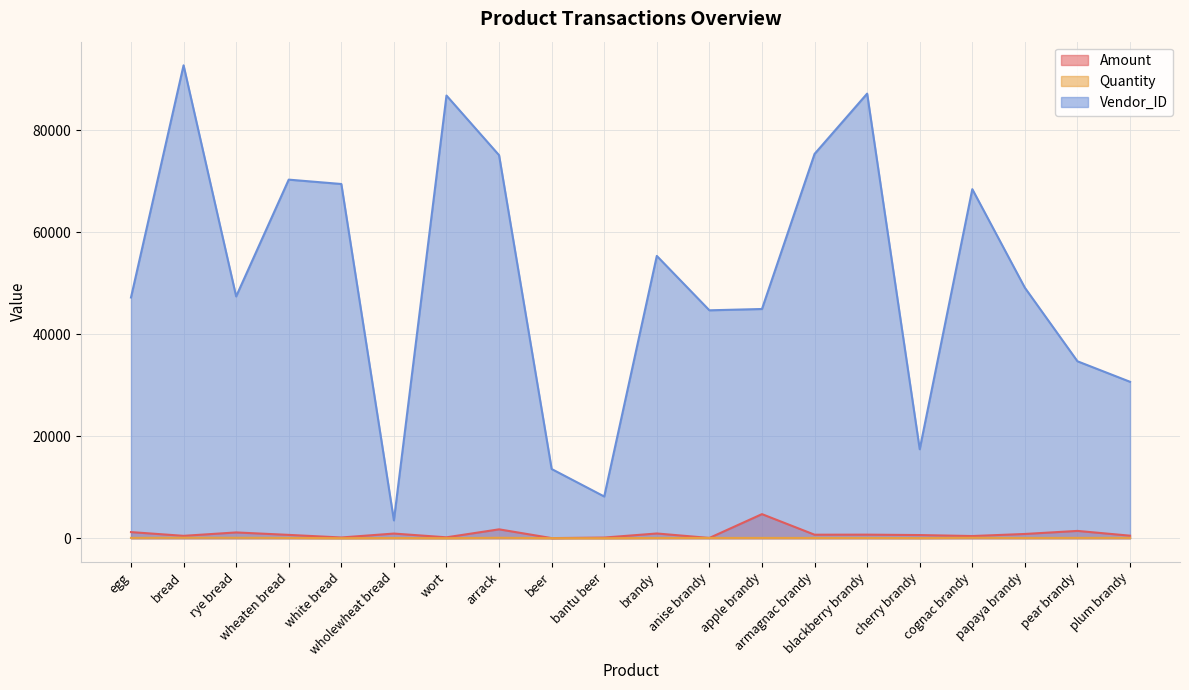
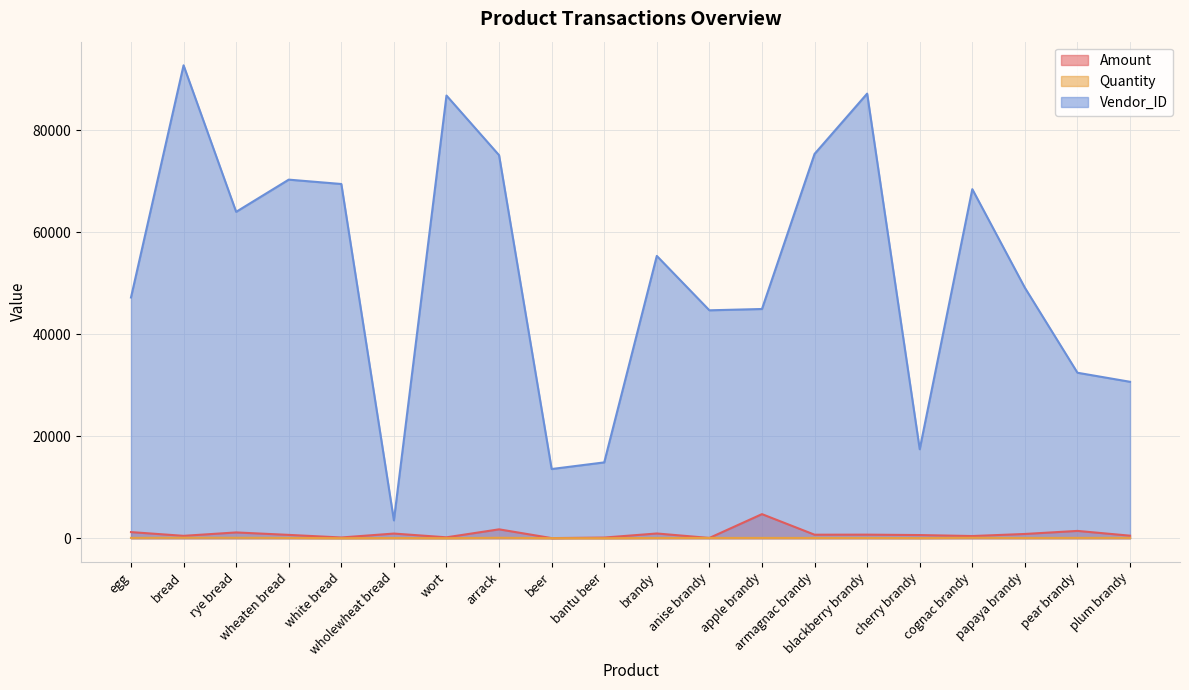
Vendor_ID, rye bread: 47000 -> 64000
Vendor_ID, bantu beer: 8000 -> 15000
Vendor_ID, pear brandy: 35000 -> 32000
